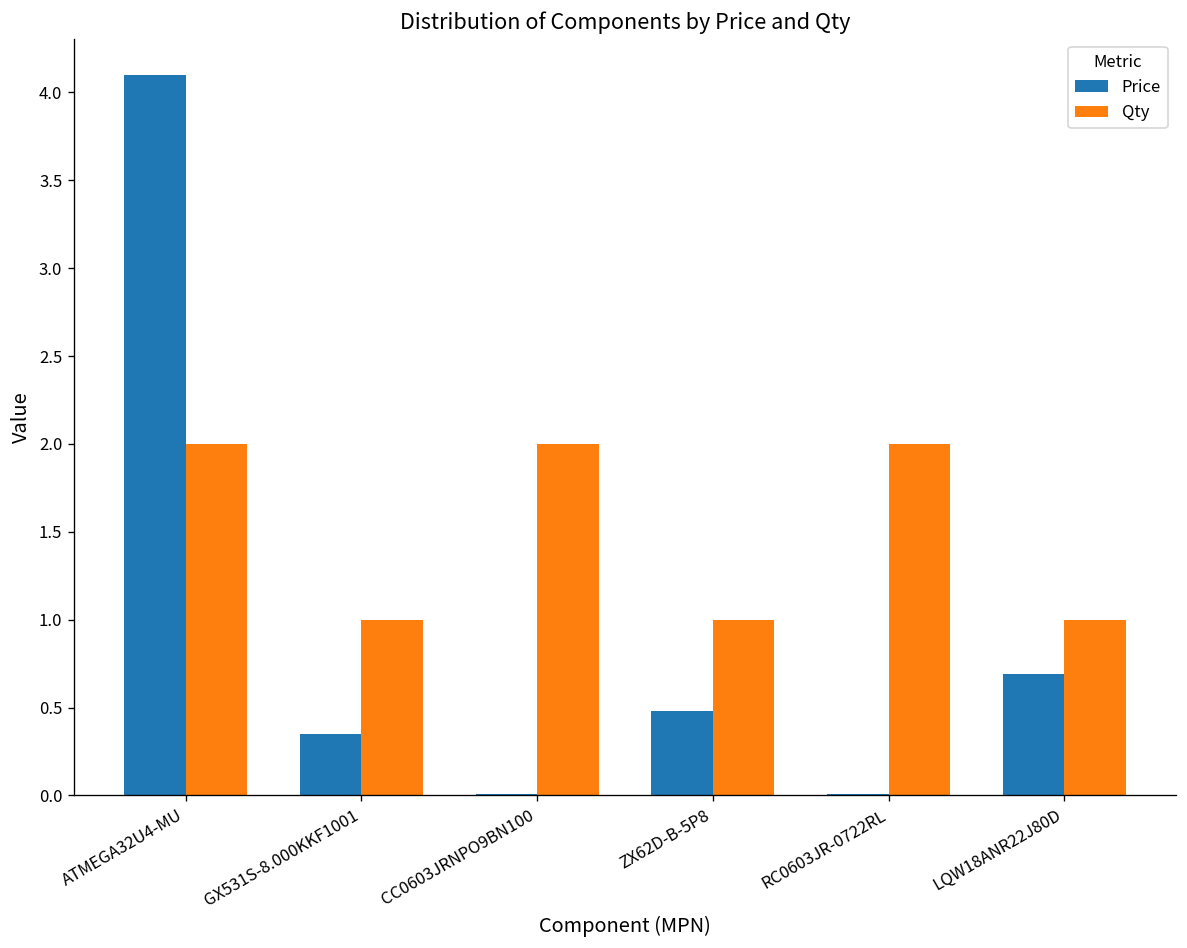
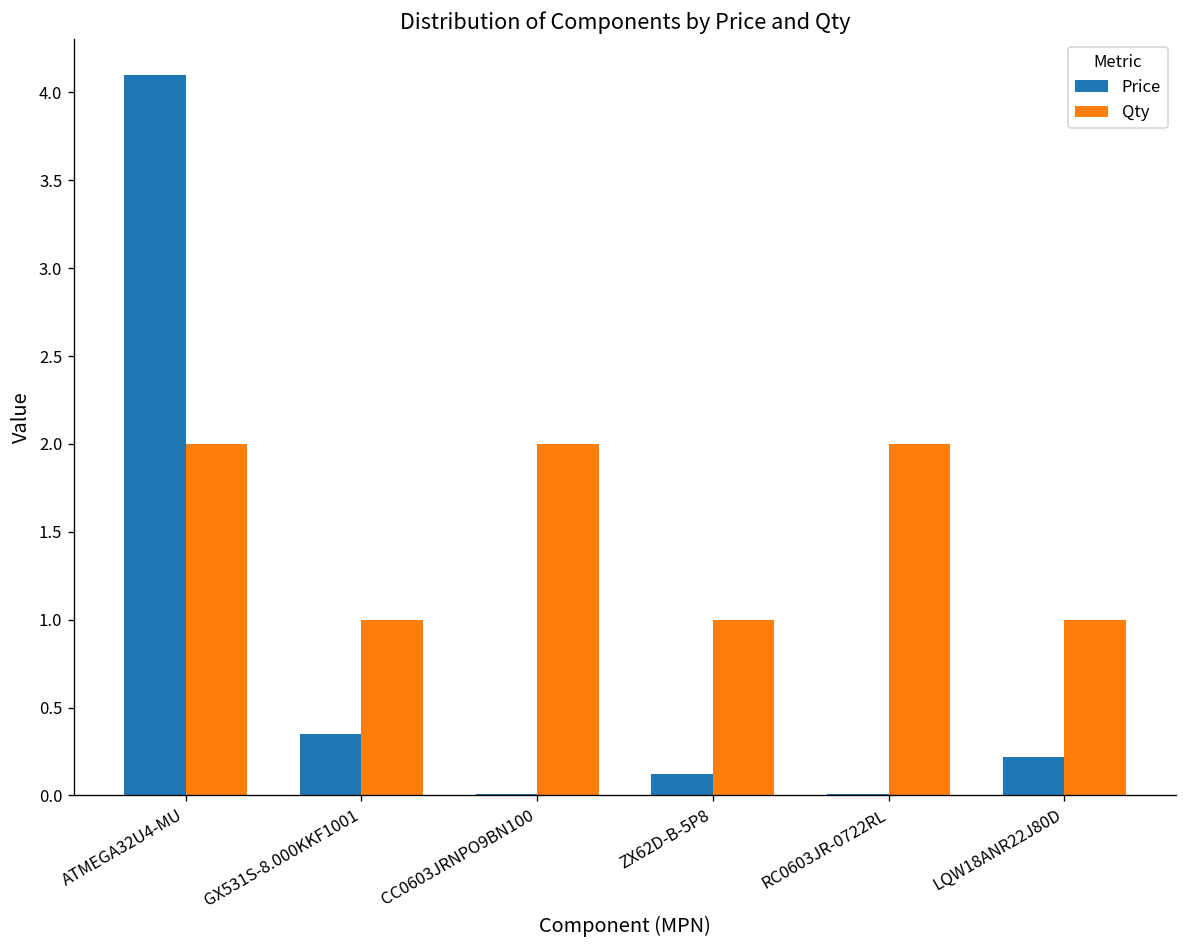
Price, ZX62D-B-5P8: 0.48 -> 0.12
Price, LQW18ANR22J80D: 0.69 -> 0.22
